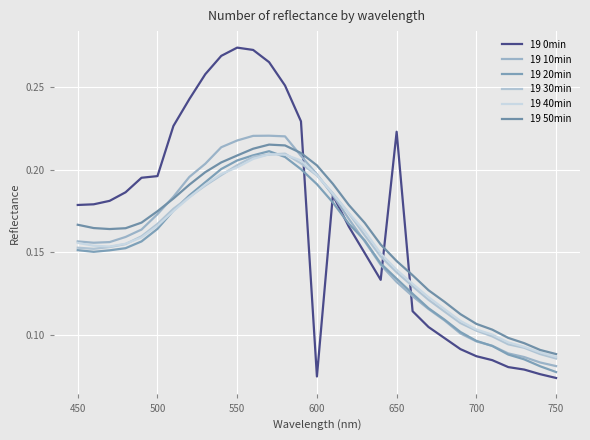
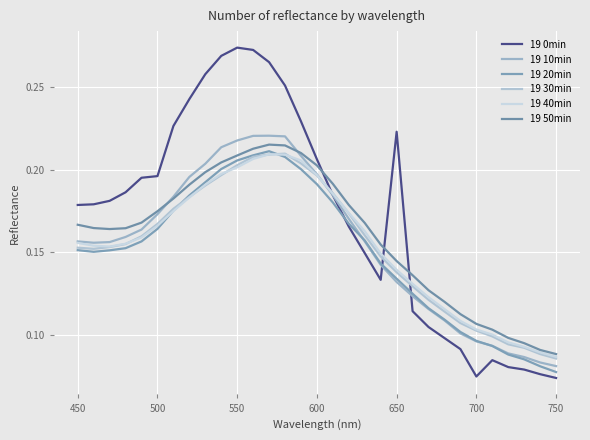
19 0min, 600: 0.075 -> 0.206
19 0min, 700: 0.087 -> 0.075
